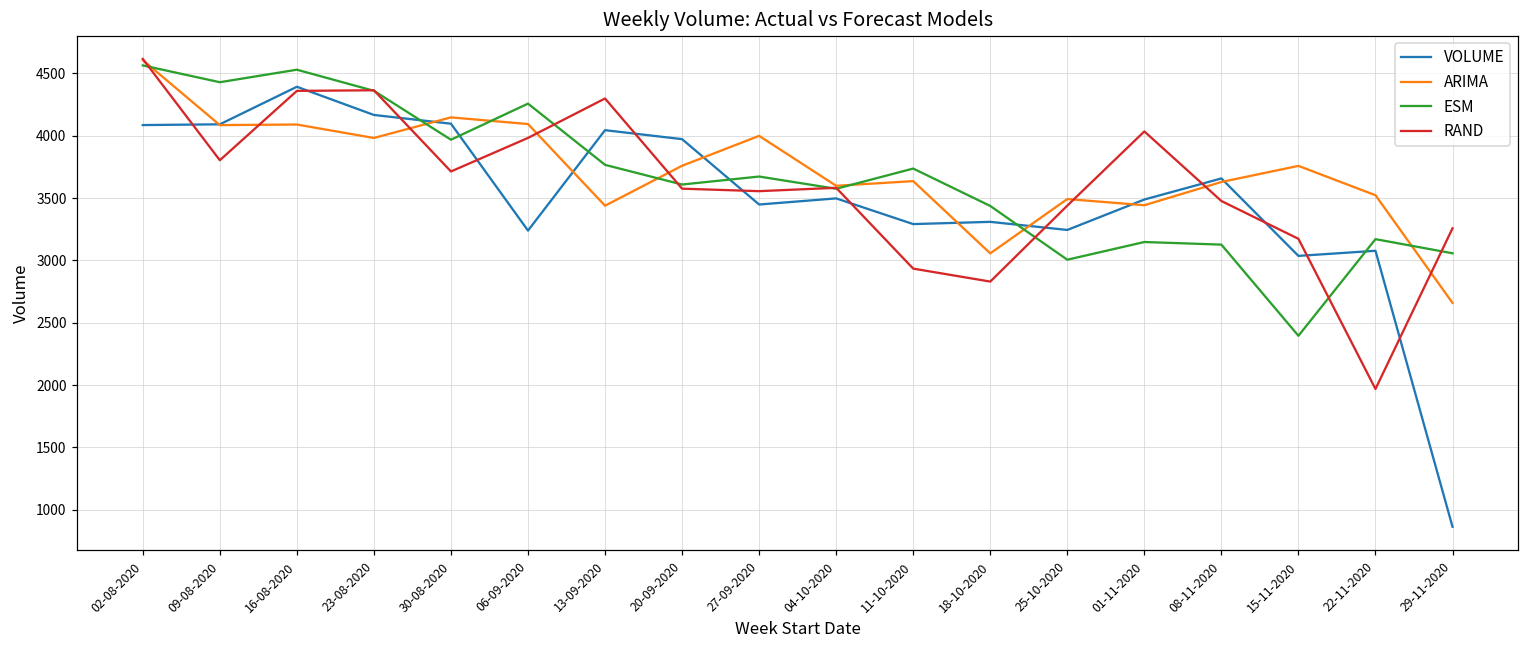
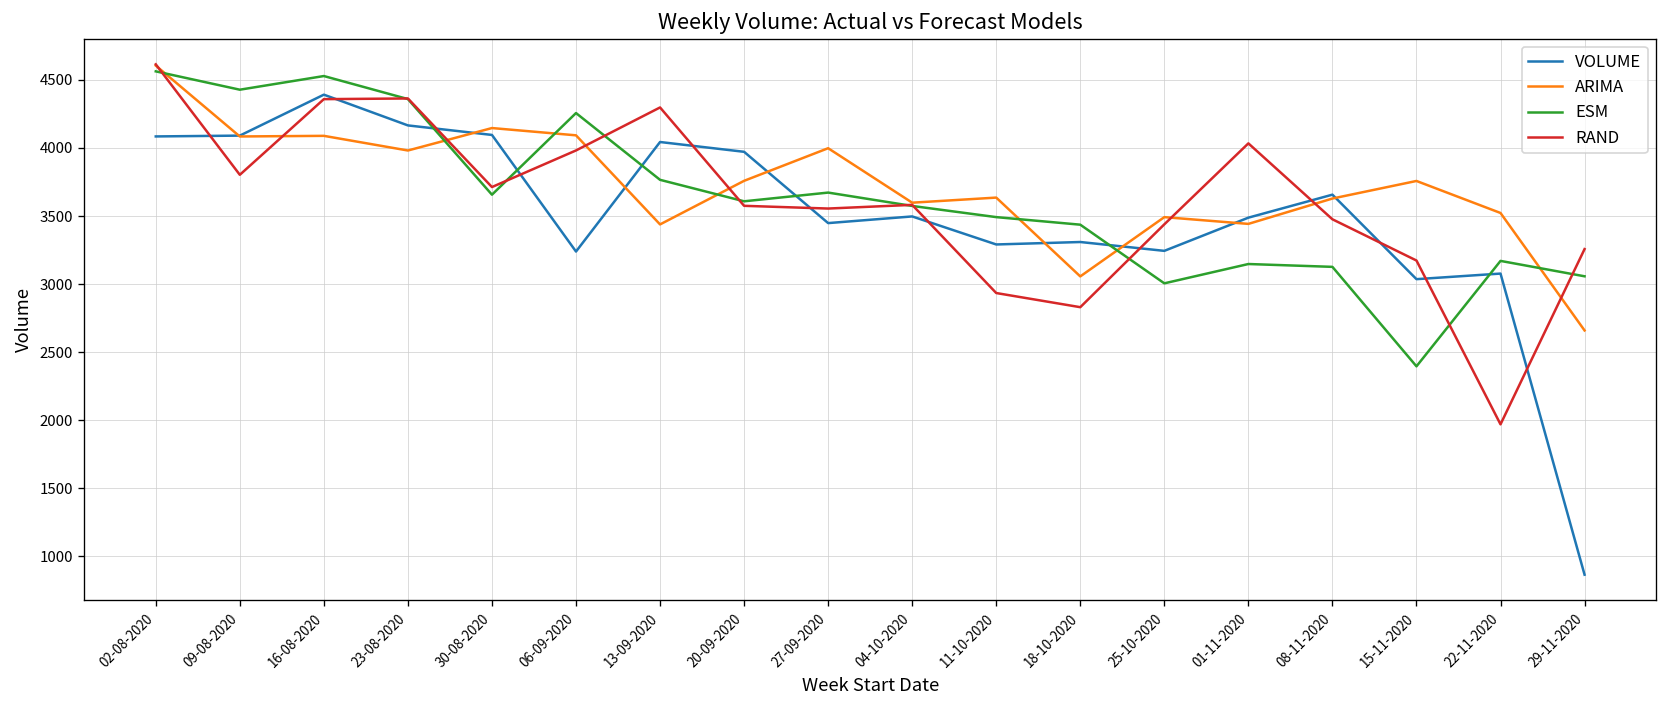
ESM, 30-08-2020: 3970 -> 3660
ESM, 11-10-2020: 3740 -> 3490
